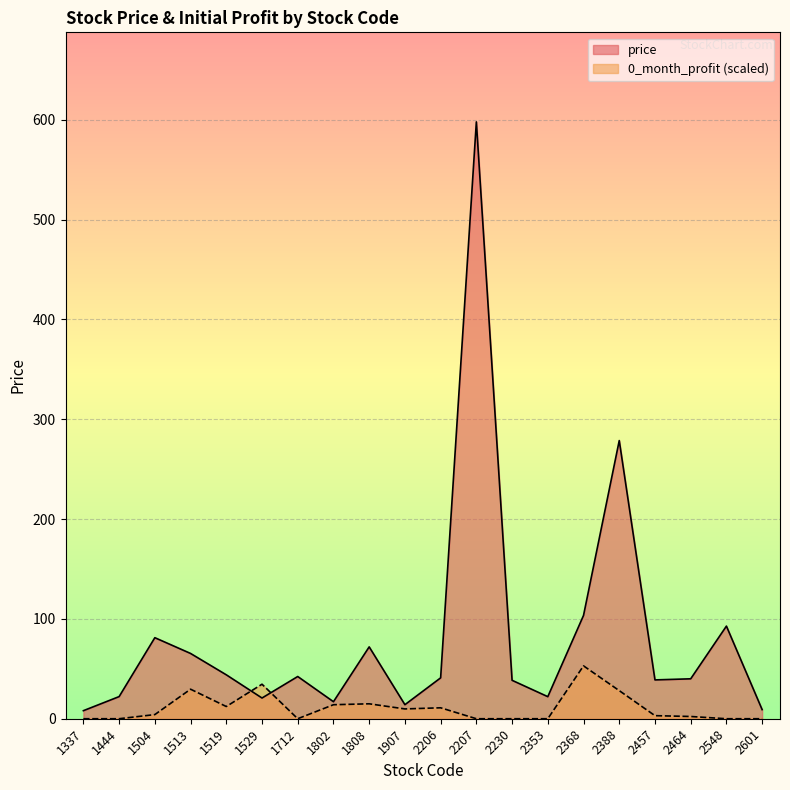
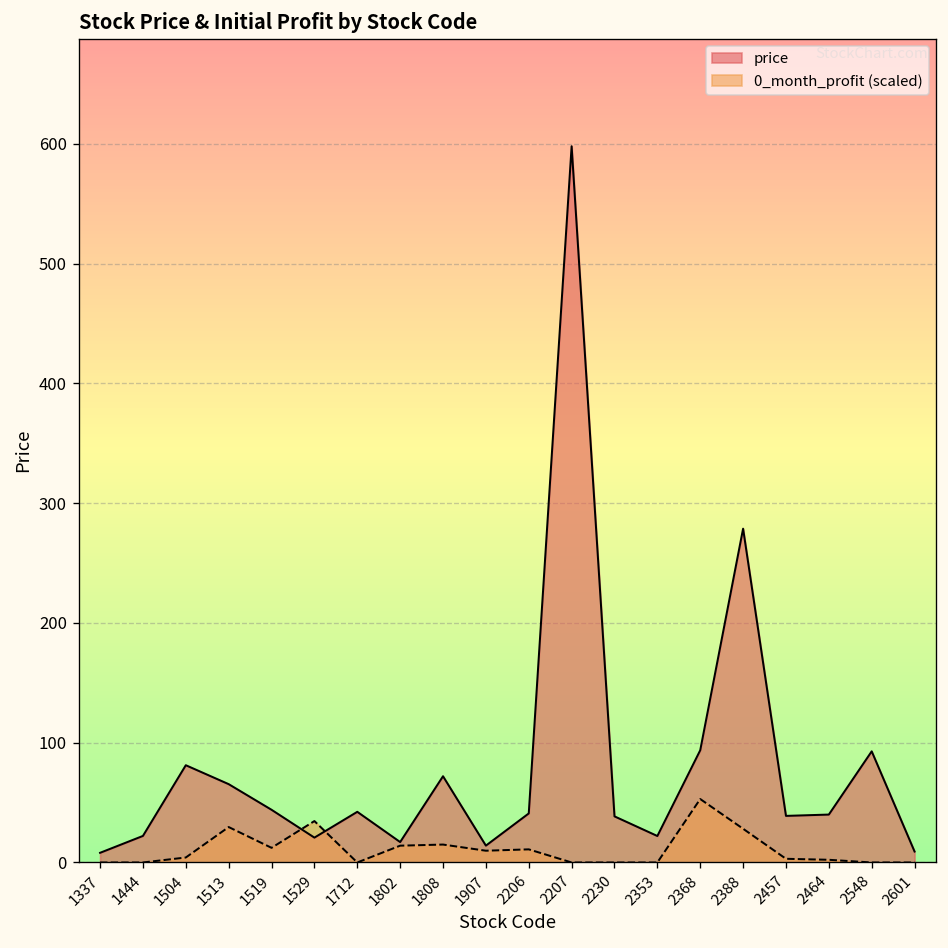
price, 2368: 100 -> 90
